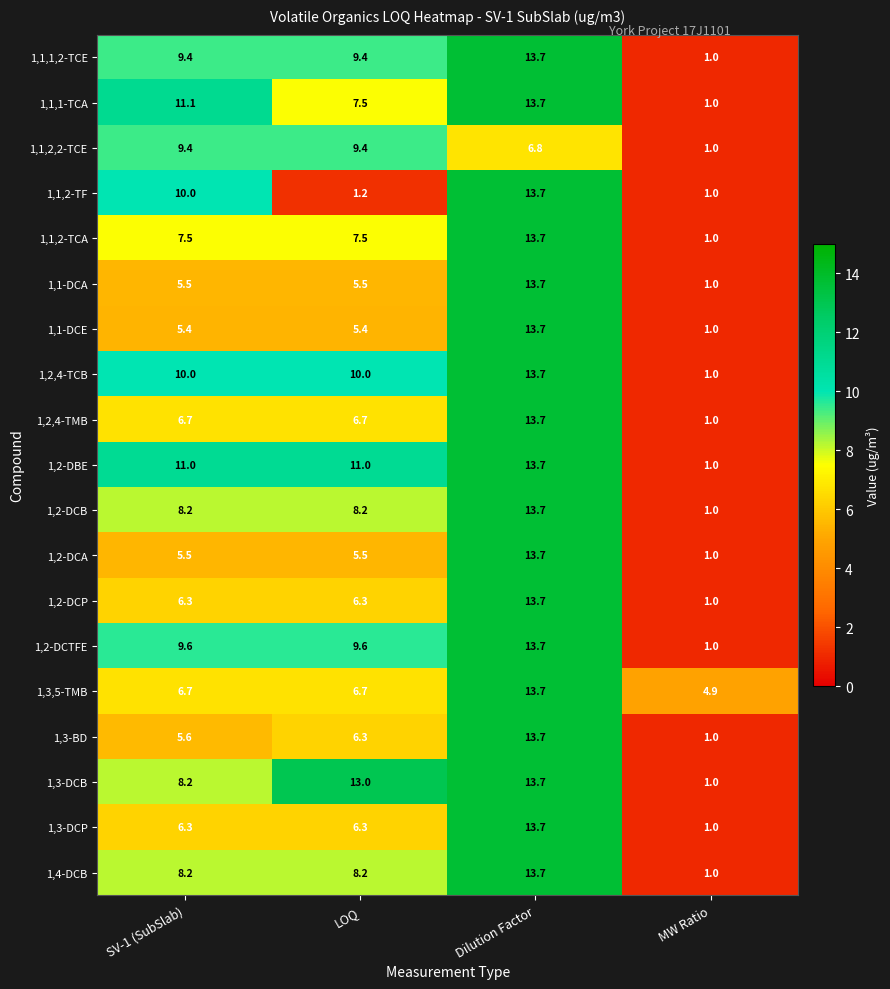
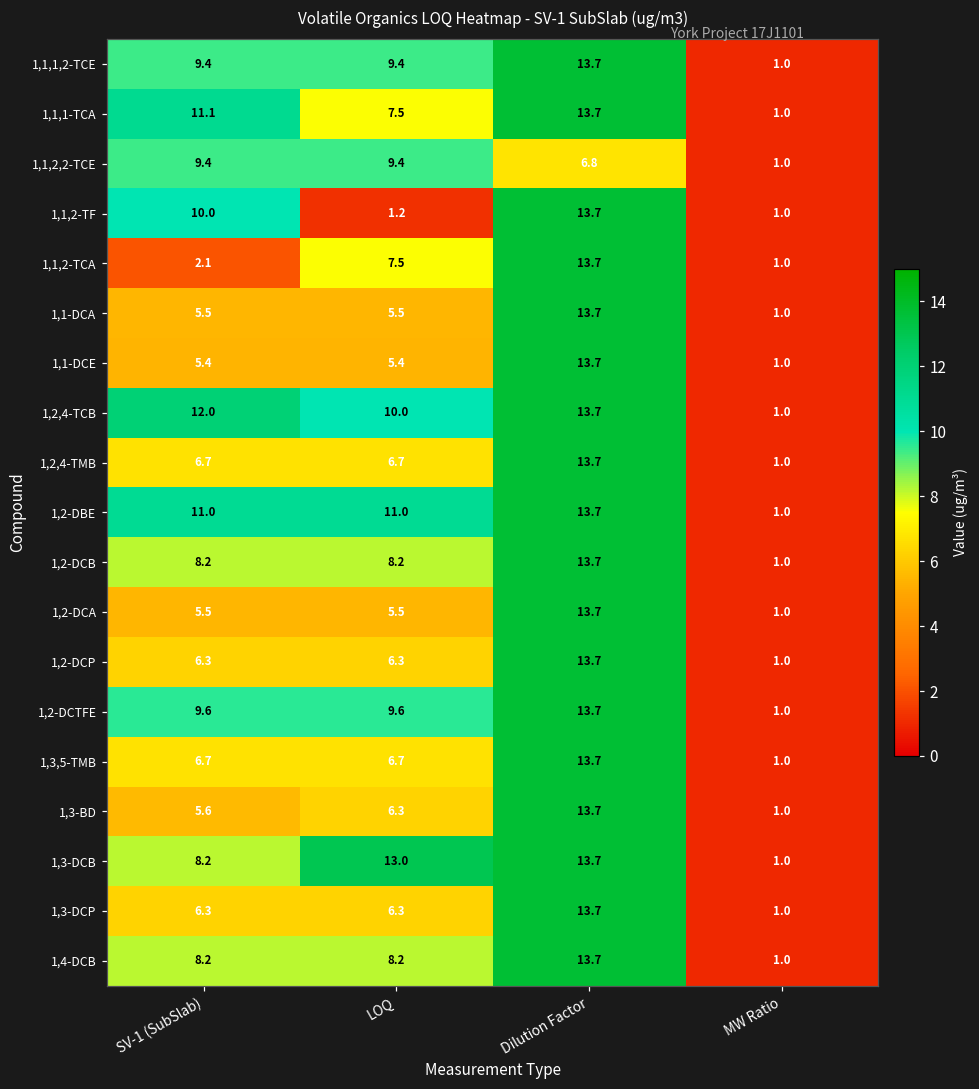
1,1,2-TCA, SV-1 (SubSlab): 7.5 -> 2.1
1,2,4-TCB, SV-1 (SubSlab): 10.0 -> 12.0
1,3,5-TMB, MW Ratio: 4.9 -> 1.0
